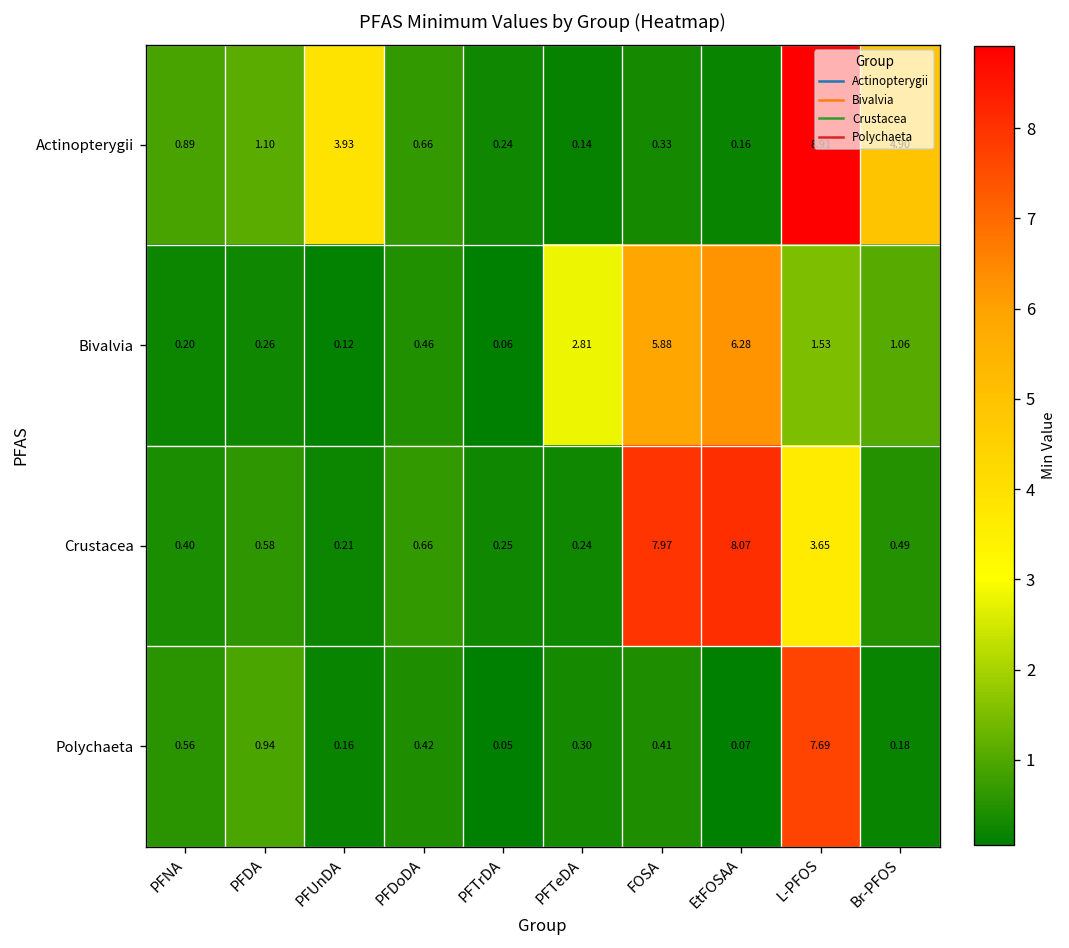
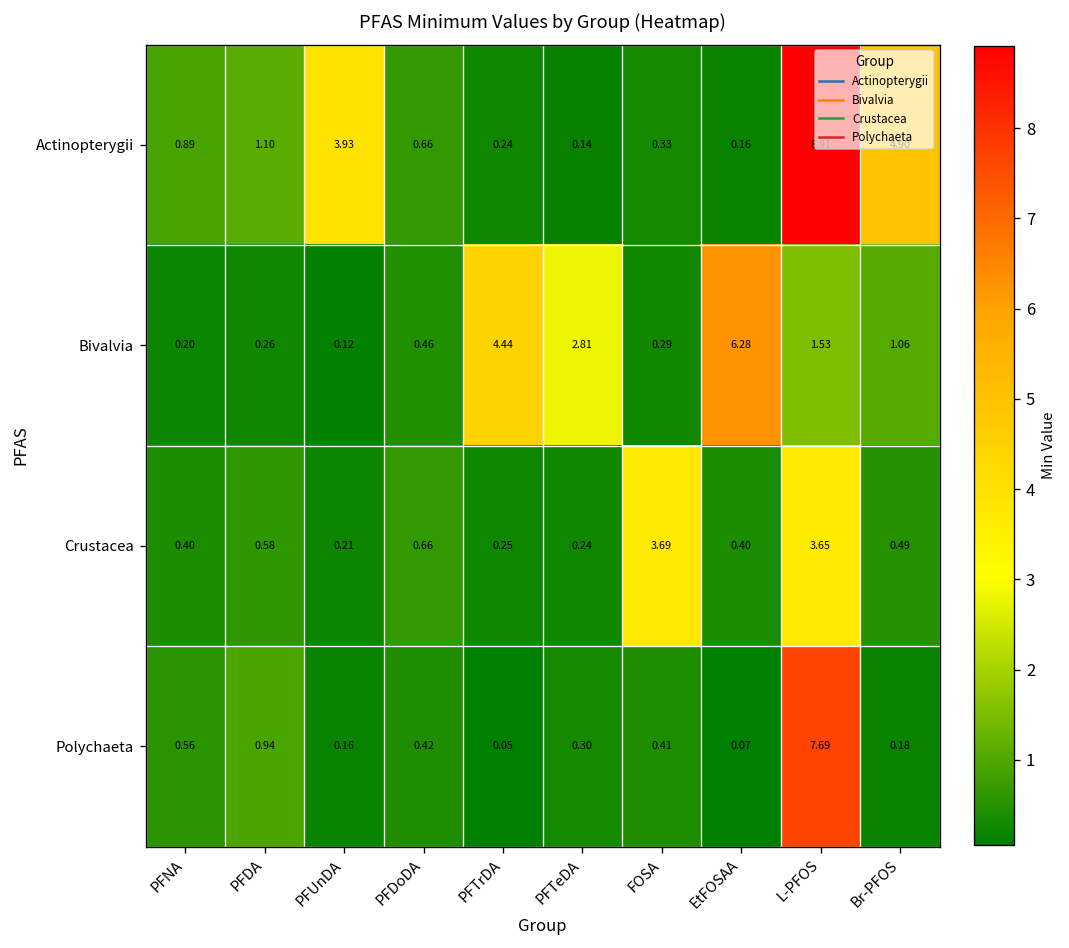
Bivalvia, PFTrDA: 0.06 -> 4.44
Bivalvia, FOSA: 5.88 -> 0.29
Crustacea, FOSA: 7.97 -> 3.69
Crustacea, EtFOSAA: 8.07 -> 0.40
